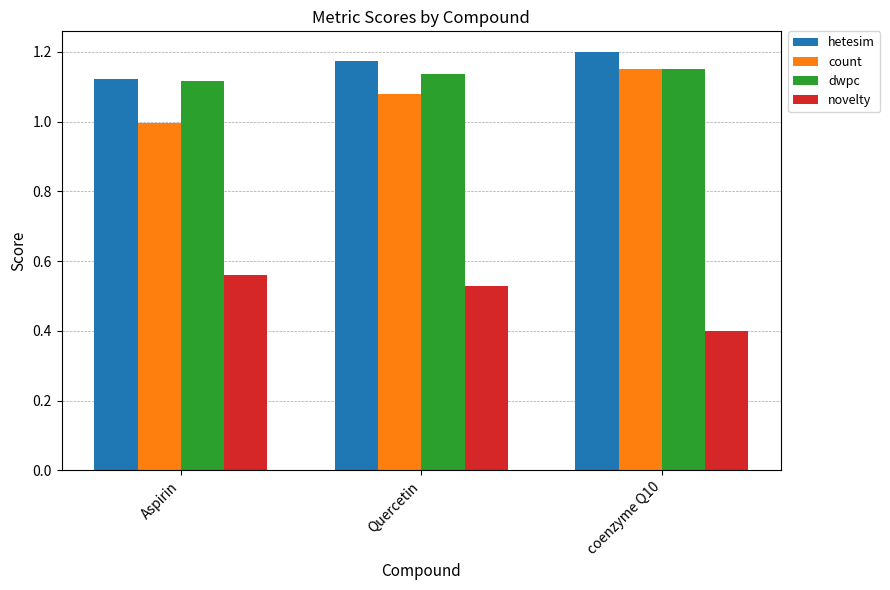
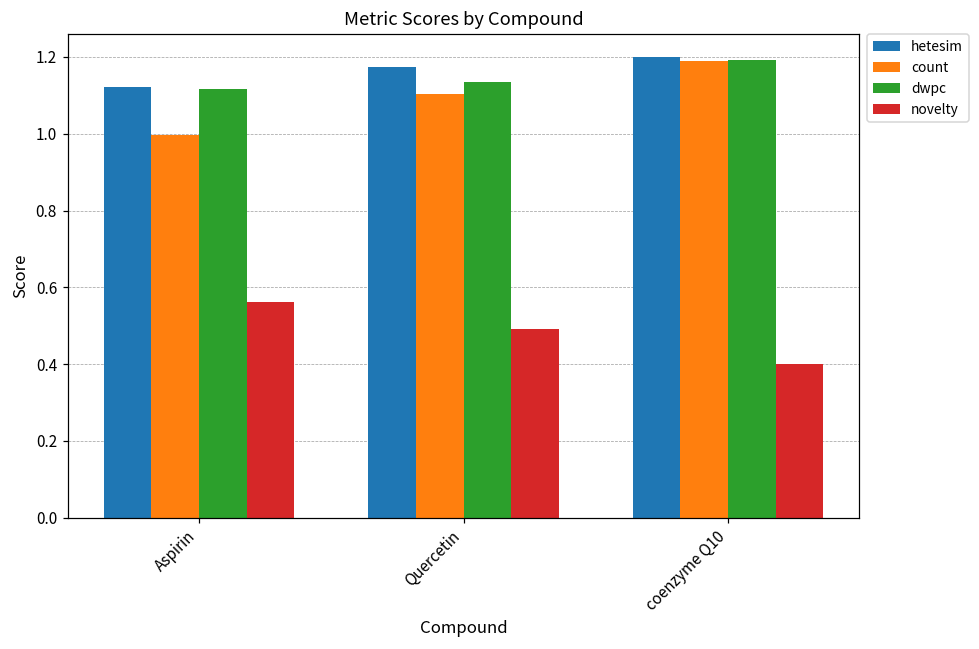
count, Quercetin: 1.08 -> 1.10
novelty, Quercetin: 0.53 -> 0.49
count, coenzyme Q10: 1.15 -> 1.19
dwpc, coenzyme Q10: 1.15 -> 1.19
